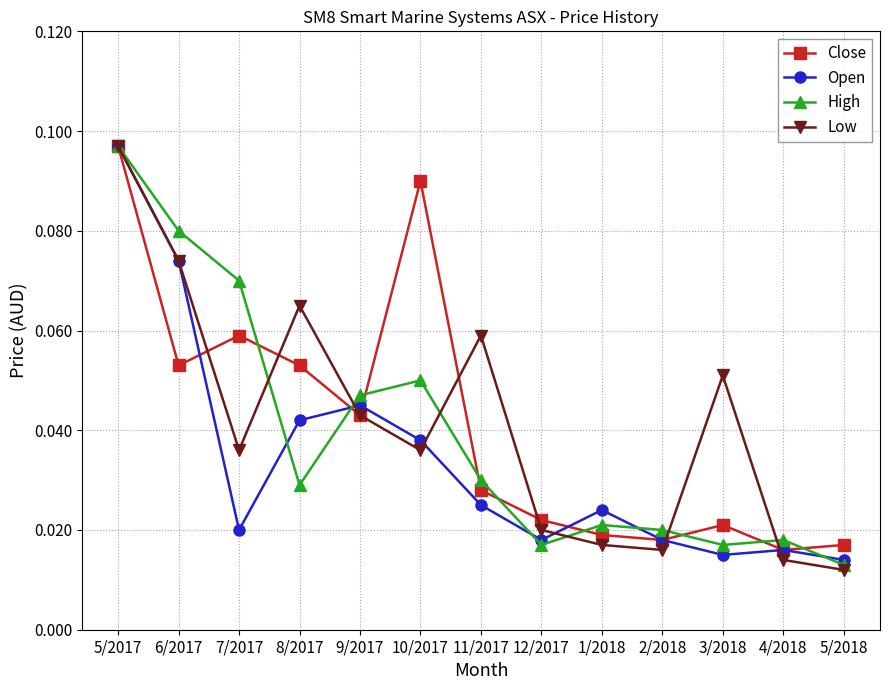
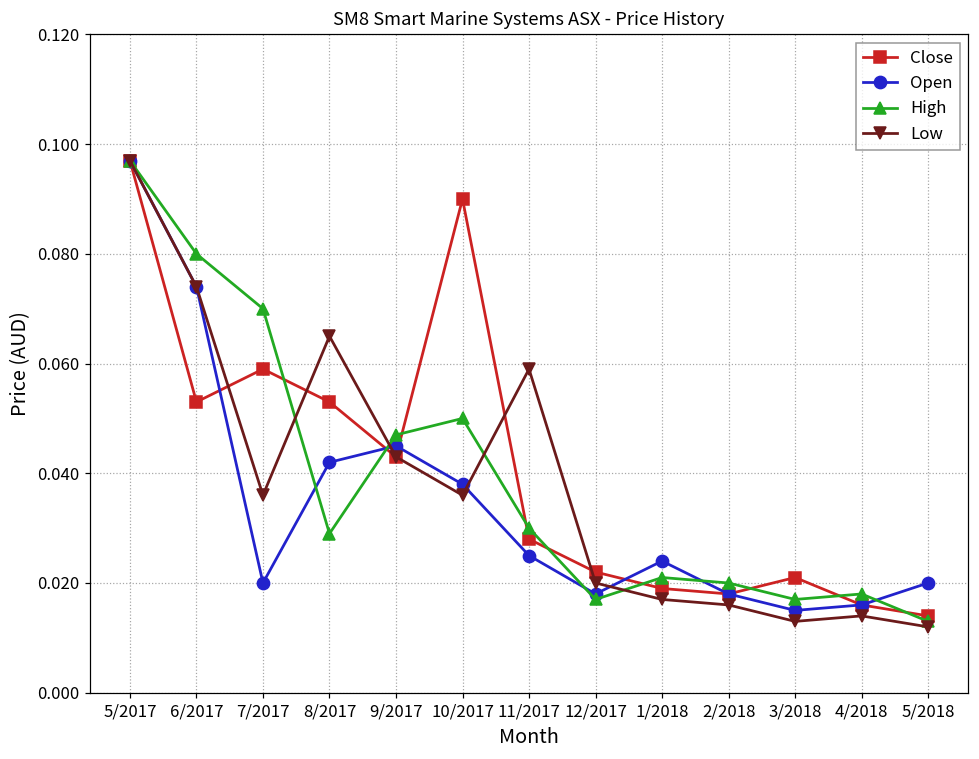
Low, 3/2018: 0.051 -> 0.013
Close, 5/2018: 0.017 -> 0.014
Open, 5/2018: 0.014 -> 0.020
